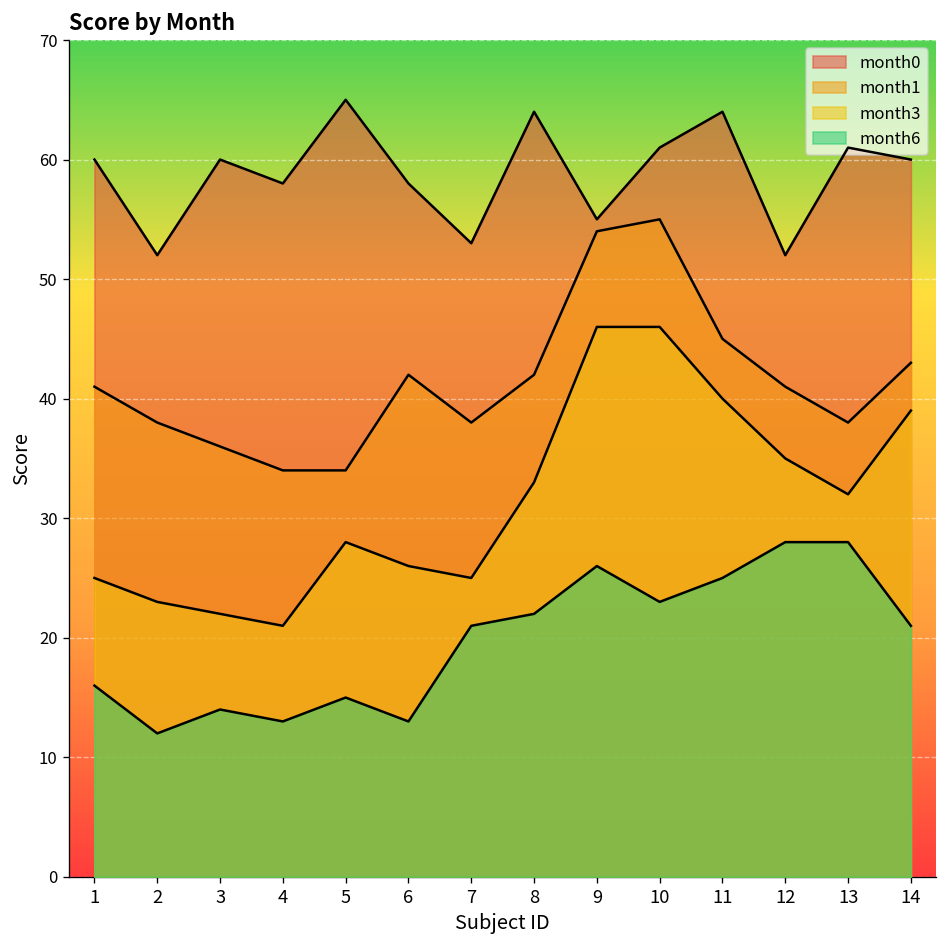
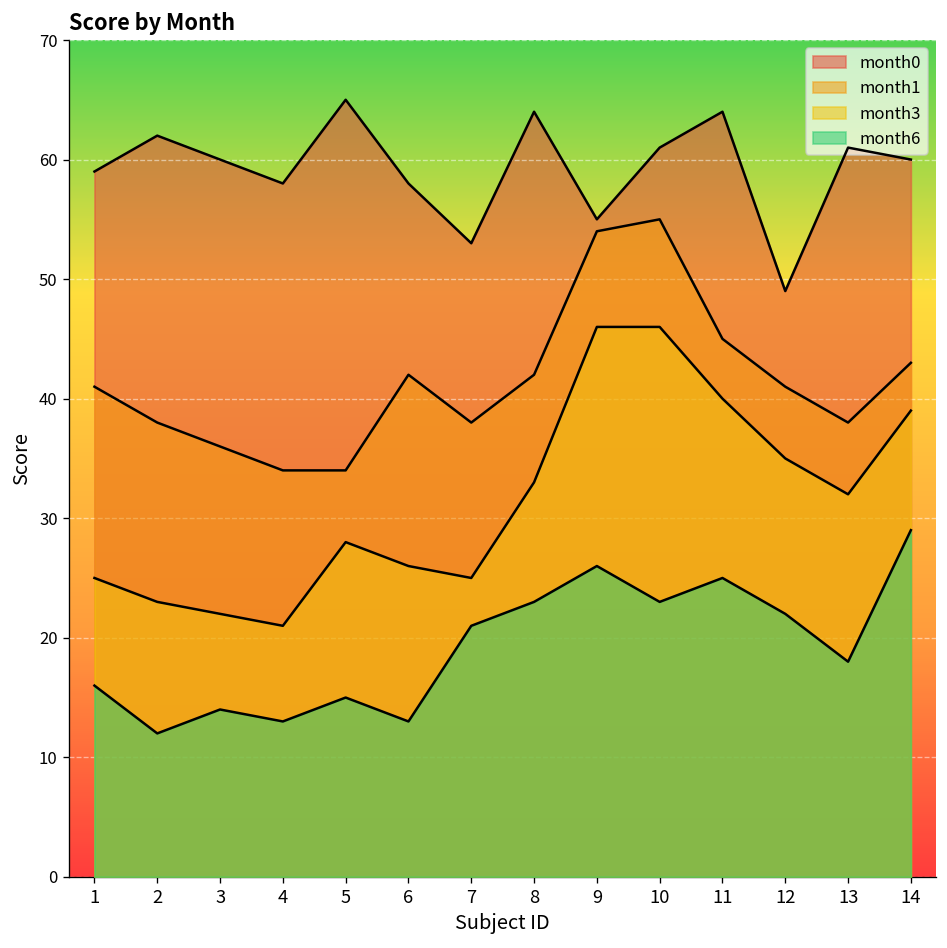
month0, 1: 60 -> 59
month0, 2: 52 -> 62
month6, 8: 22 -> 23
month0, 12: 52 -> 49
month6, 12: 28 -> 22
month6, 13: 28 -> 18
month6, 14: 21 -> 29
